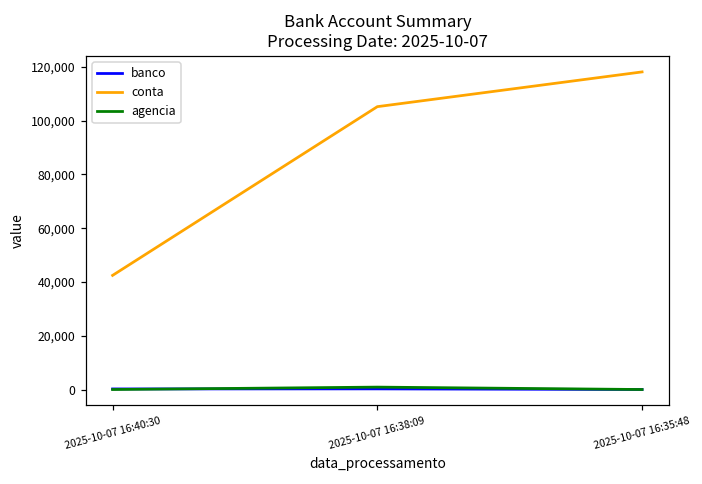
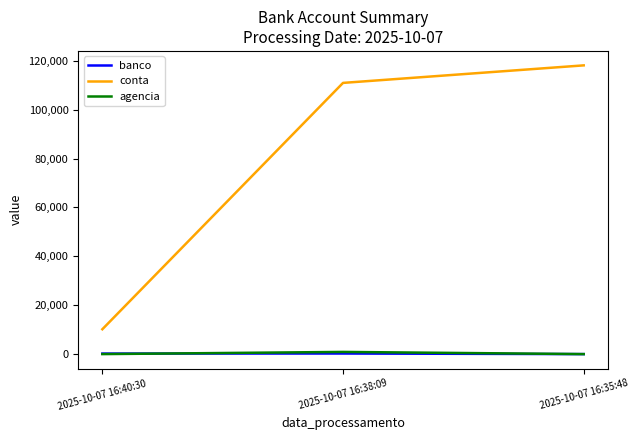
conta, 2025-10-07 16:40:30: 42,000 -> 10,000
conta, 2025-10-07 16:38:09: 105,000 -> 111,000
